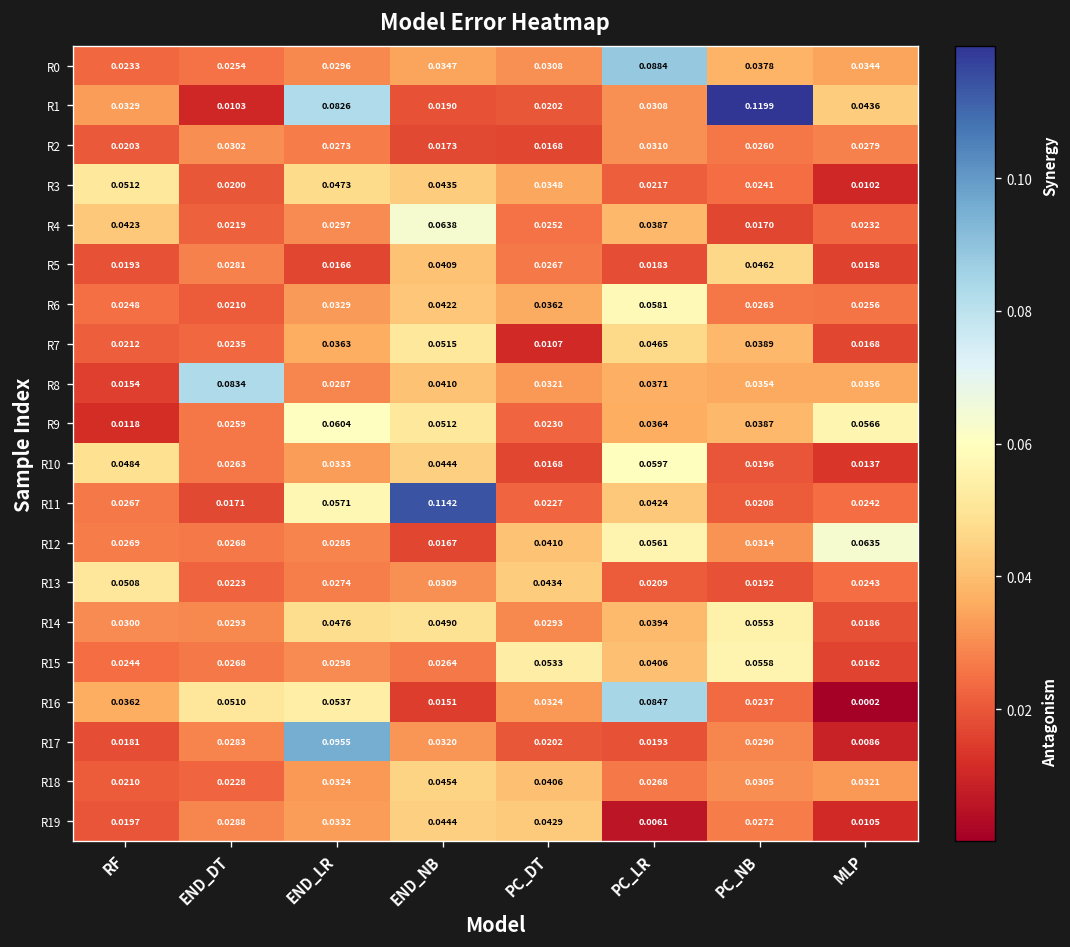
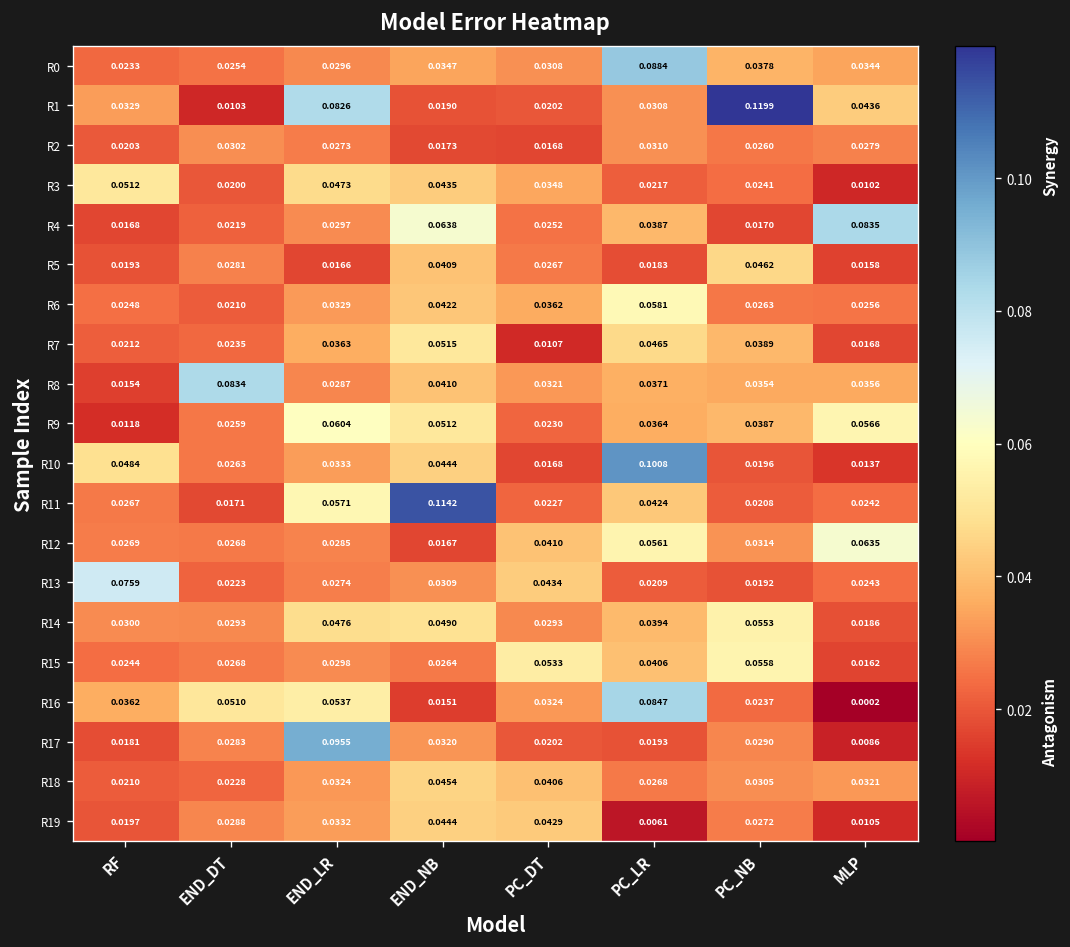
R4, RF: 0.0423 -> 0.0168
R4, MLP: 0.0232 -> 0.0835
R10, PC_LR: 0.0597 -> 0.1008
R13, RF: 0.0508 -> 0.0759
